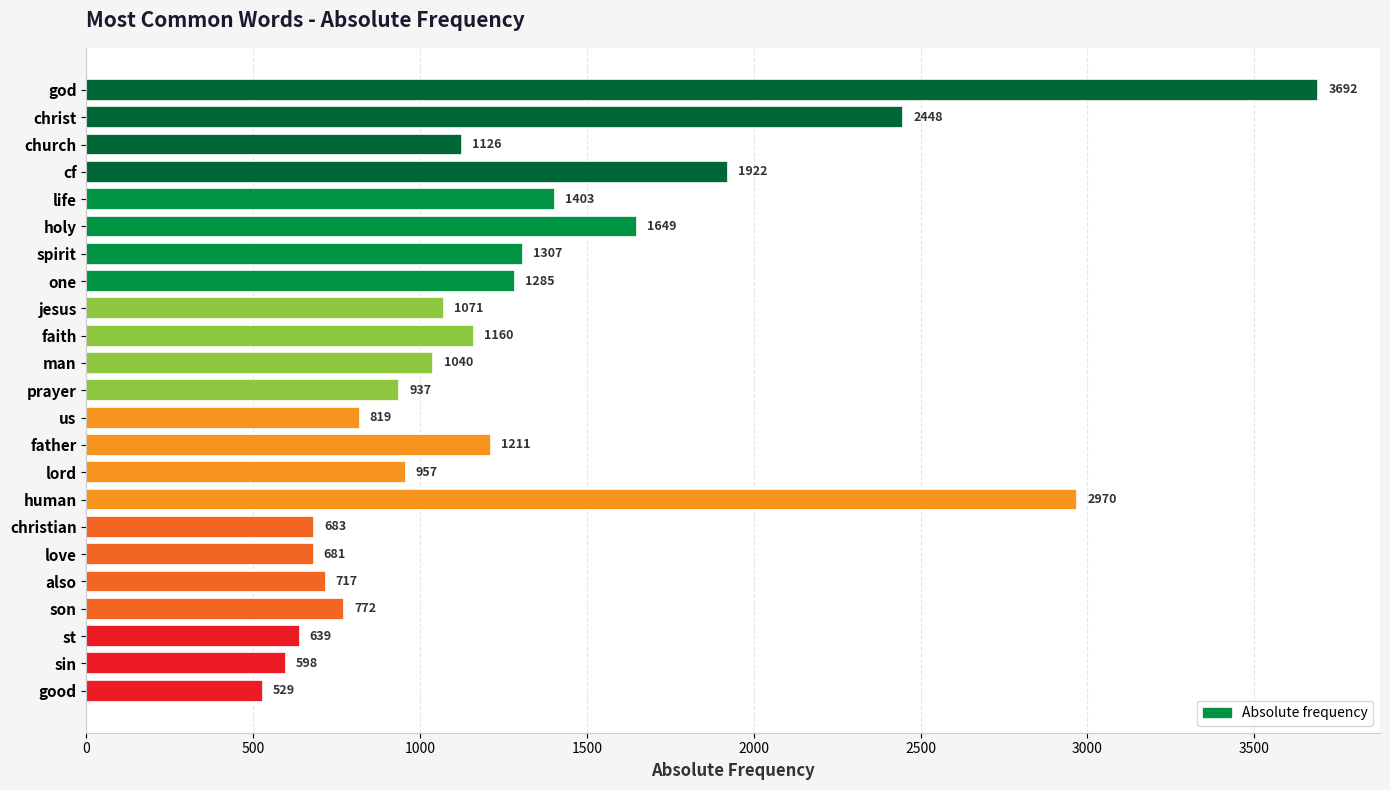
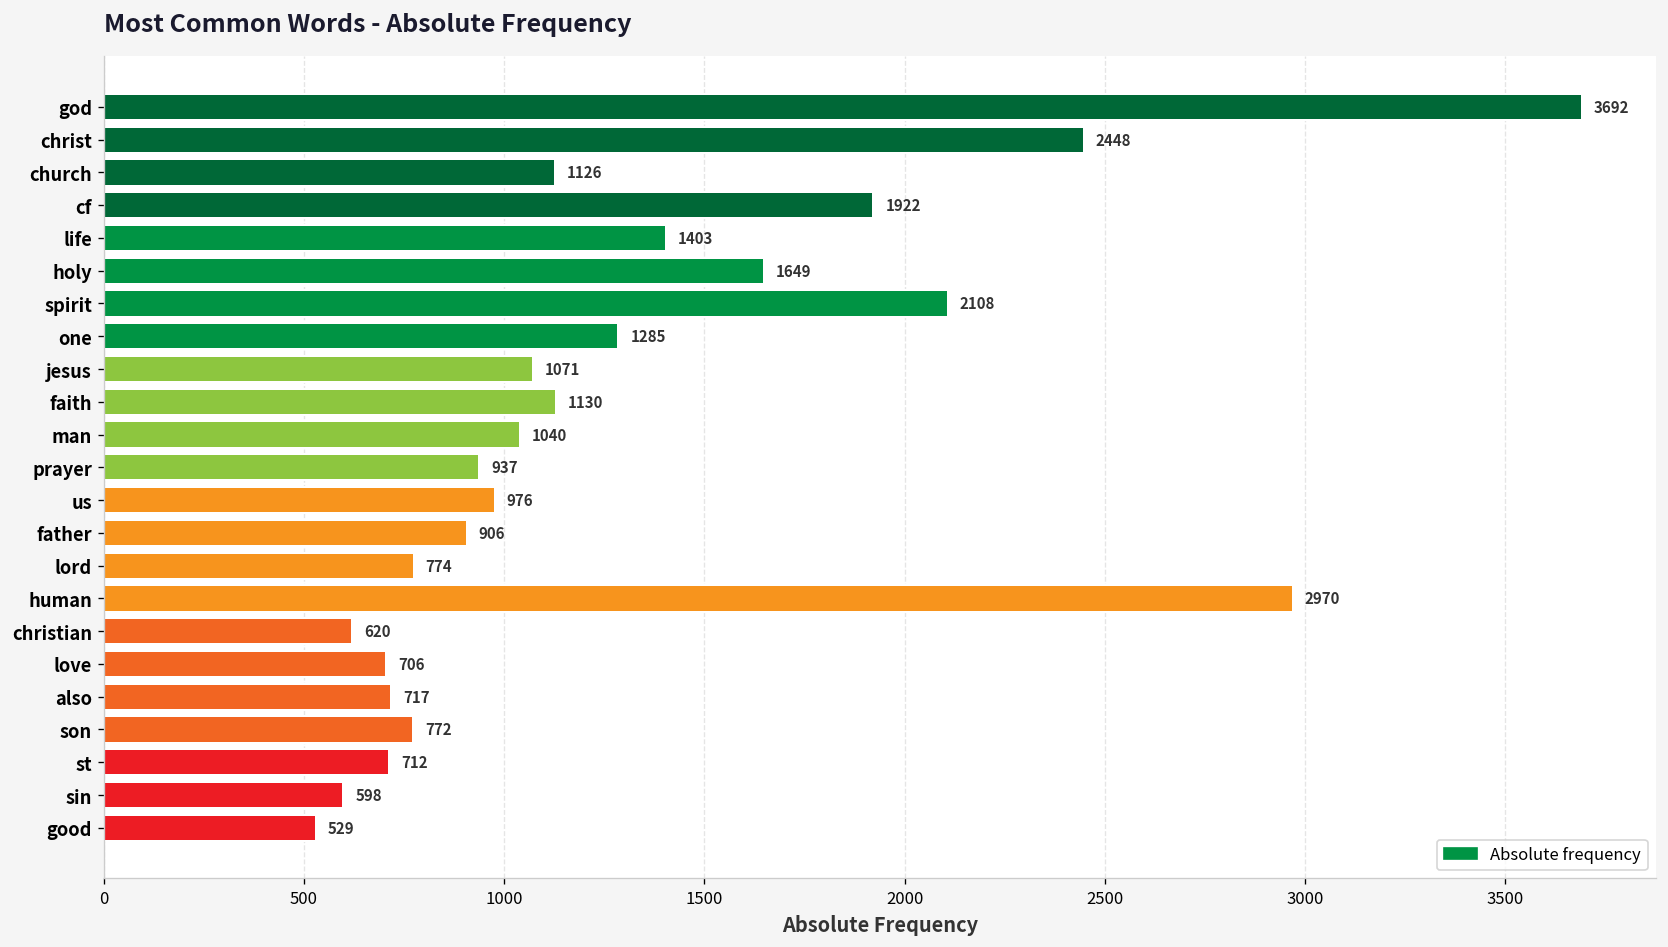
spirit: 1307 -> 2108
faith: 1160 -> 1130
us: 819 -> 976
father: 1211 -> 906
lord: 957 -> 774
christian: 683 -> 620
love: 681 -> 706
st: 639 -> 712
